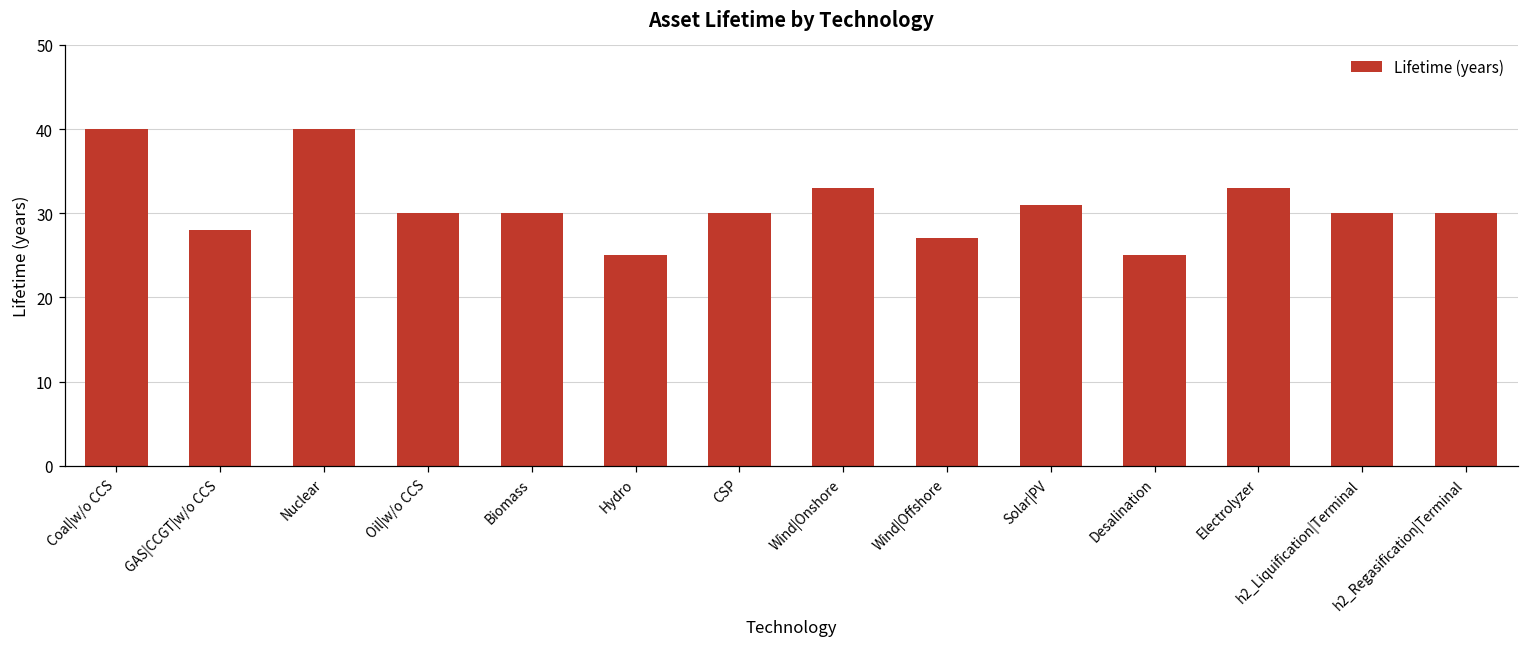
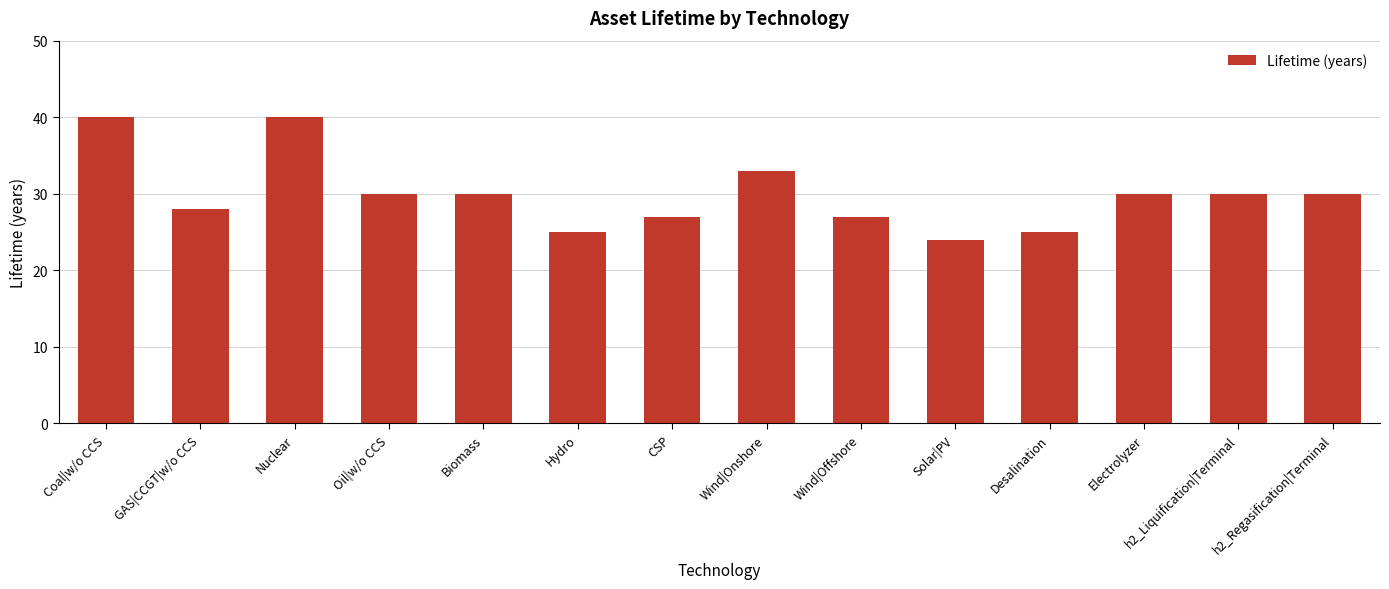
CSP: 30 -> 27
Solar|PV: 31 -> 24
Electrolyzer: 33 -> 30
